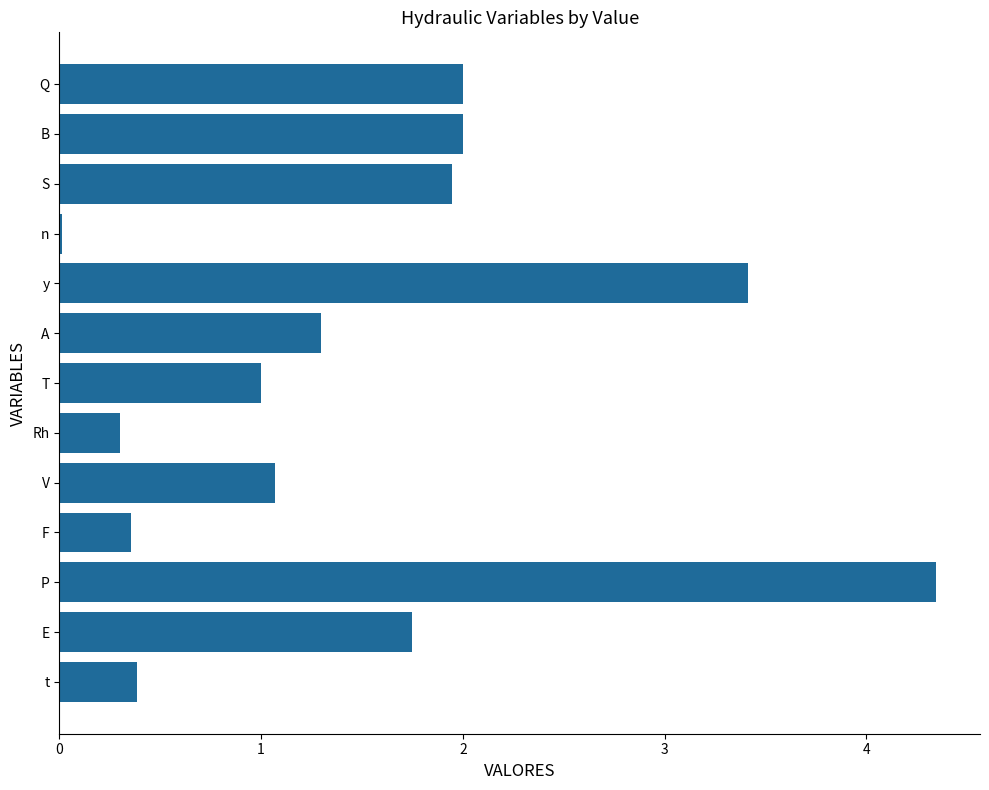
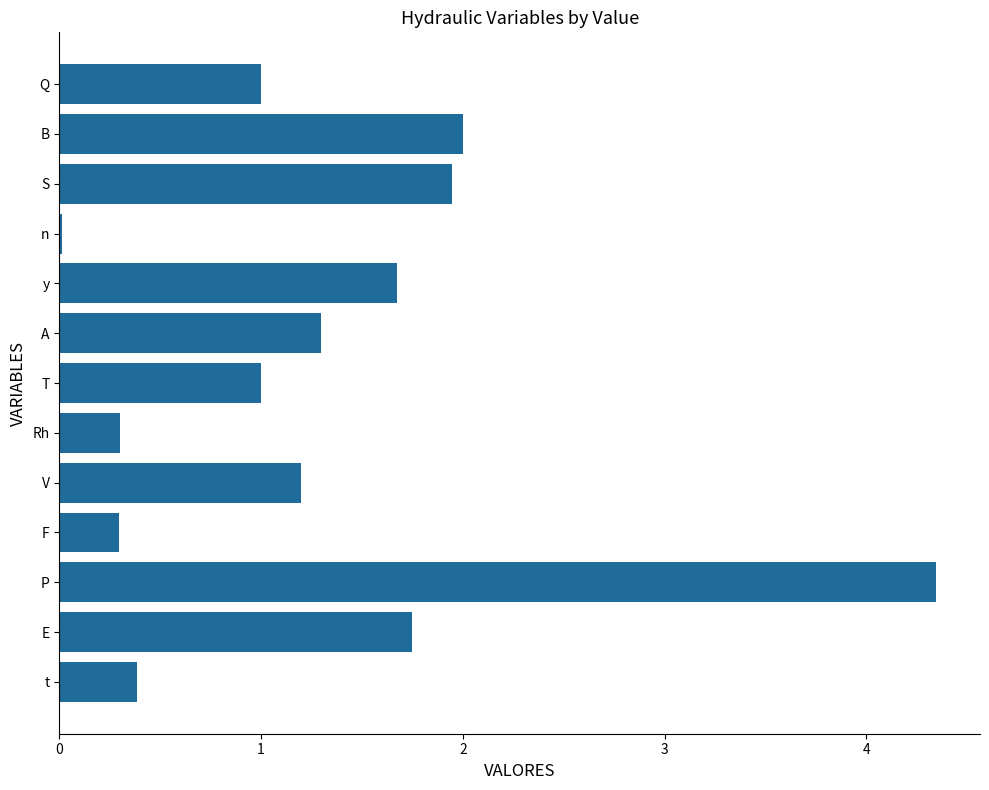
Q: 2 -> 1
y: 3.41 -> 1.67
V: 1.07 -> 1.20
F: 0.35 -> 0.30
